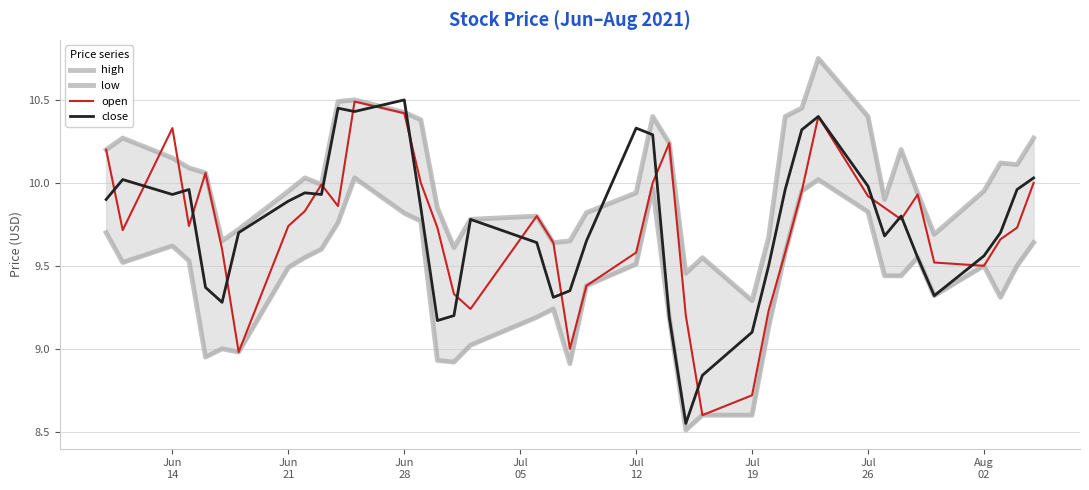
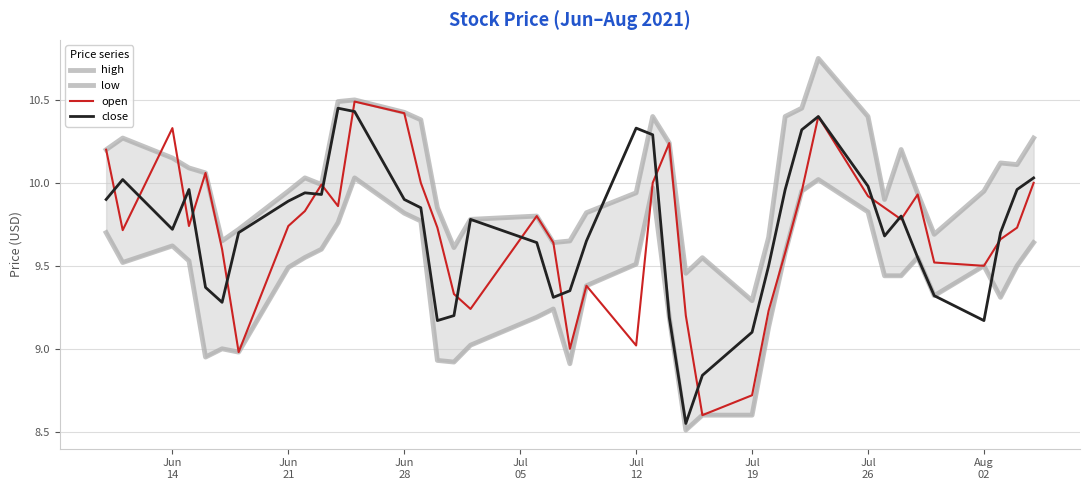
close, Jun 14: 9.93 -> 9.72
close, Jun 28: 10.5 -> 9.9
open, Jul 12: 9.58 -> 9.02
close, Aug 02: 9.56 -> 9.17
